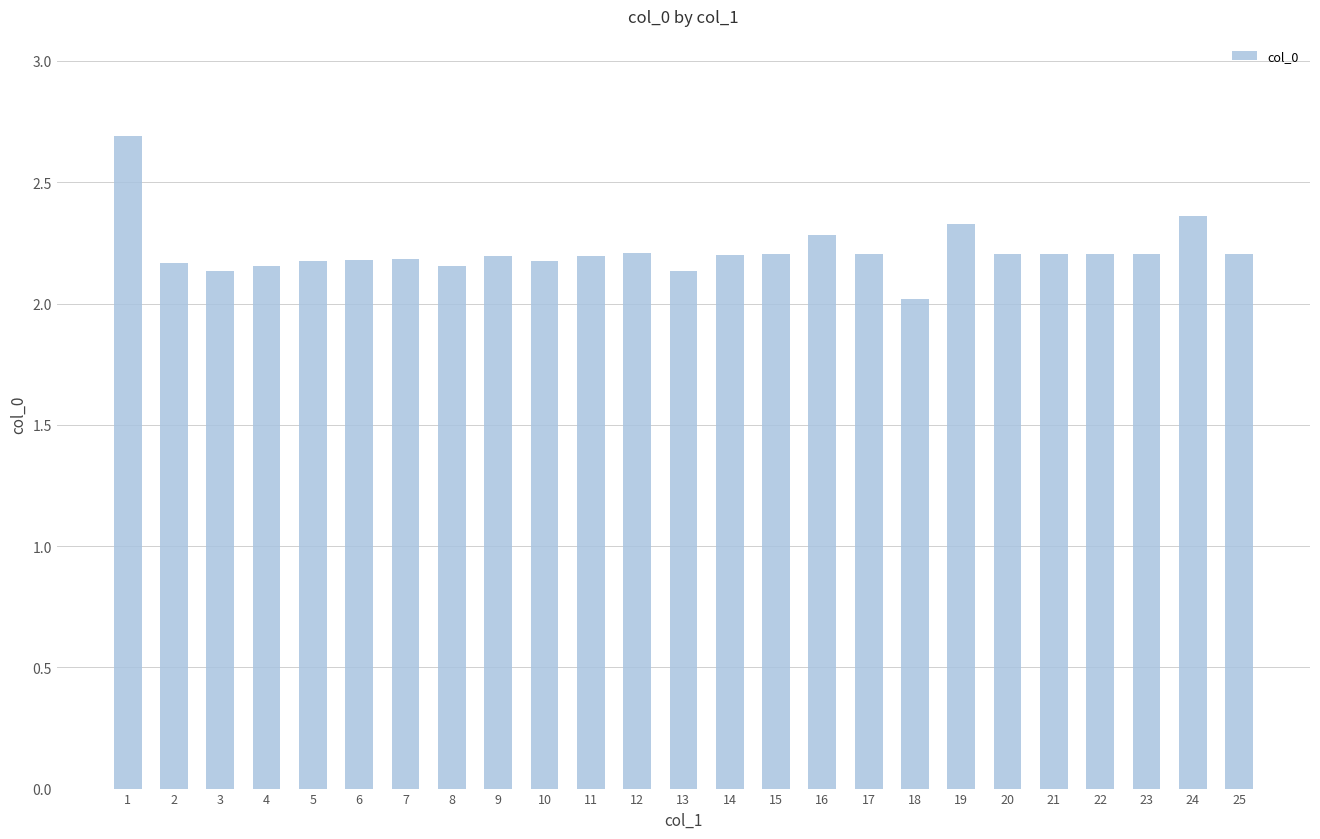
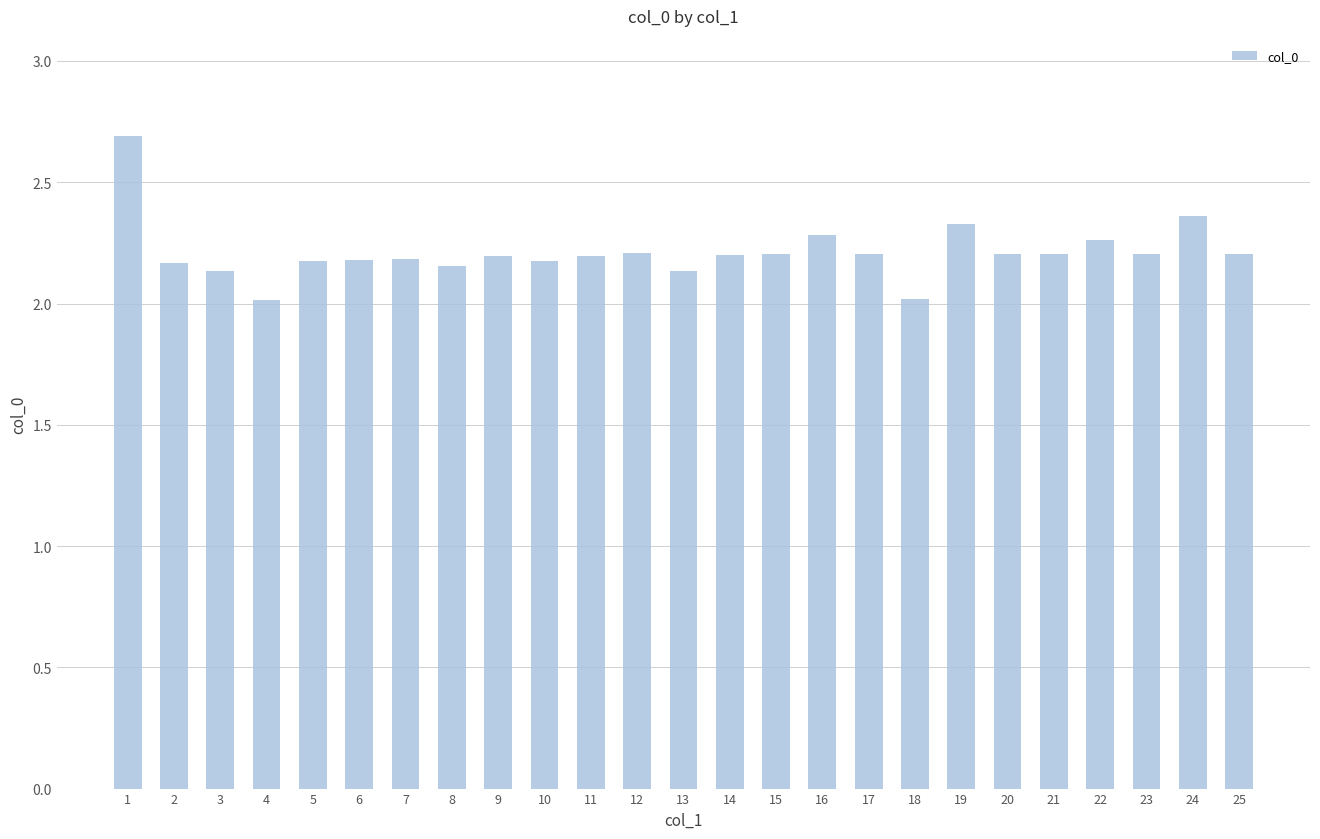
4: 2.15 -> 2.02
22: 2.21 -> 2.26
